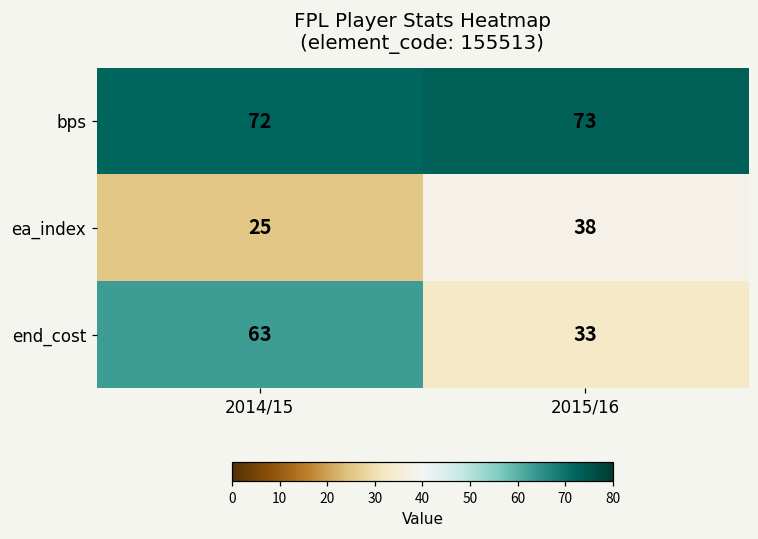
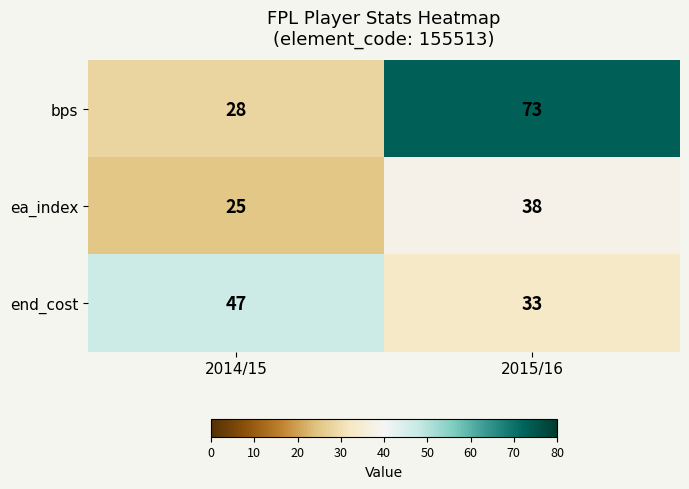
bps, 2014/15: 72 -> 28
end_cost, 2014/15: 63 -> 47
